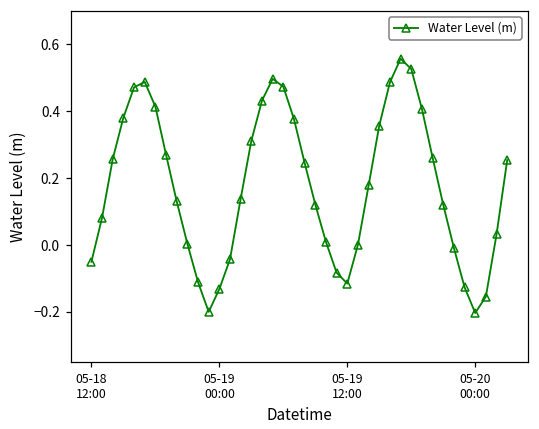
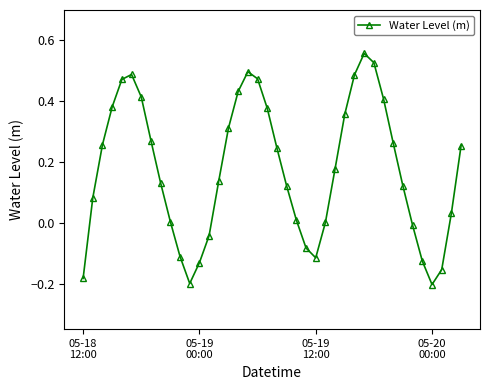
05-18 12:00: -0.05 -> -0.18
